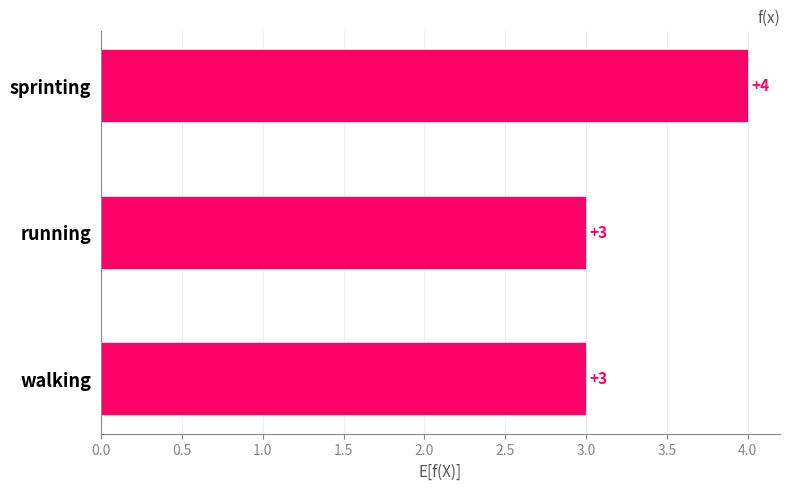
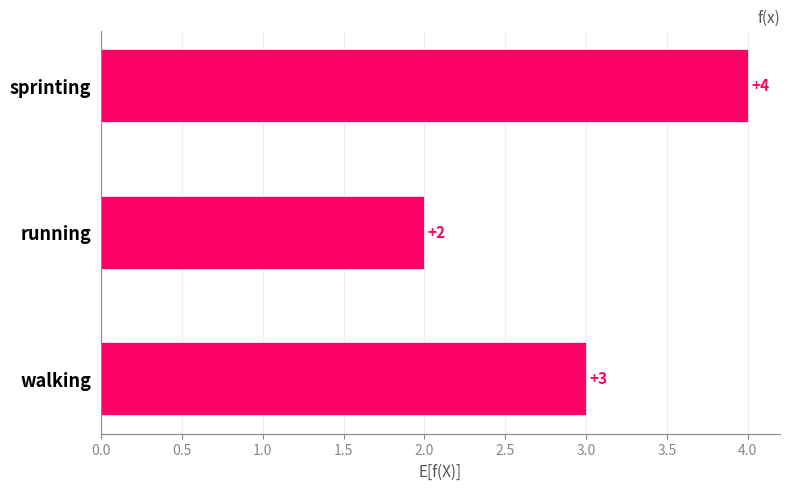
running: +3 -> +2
